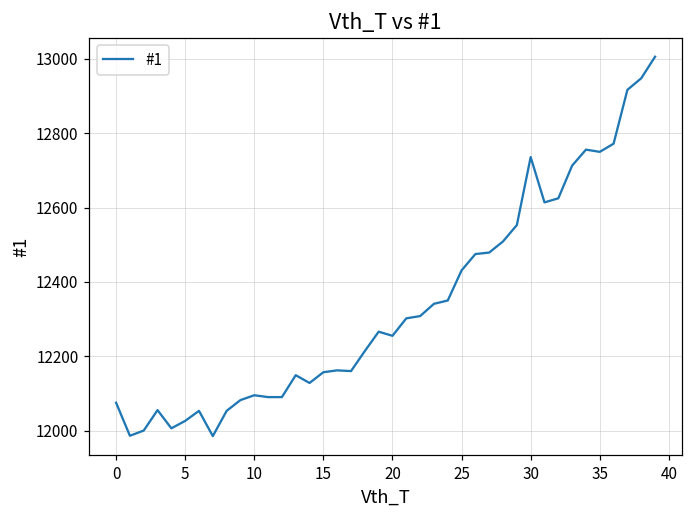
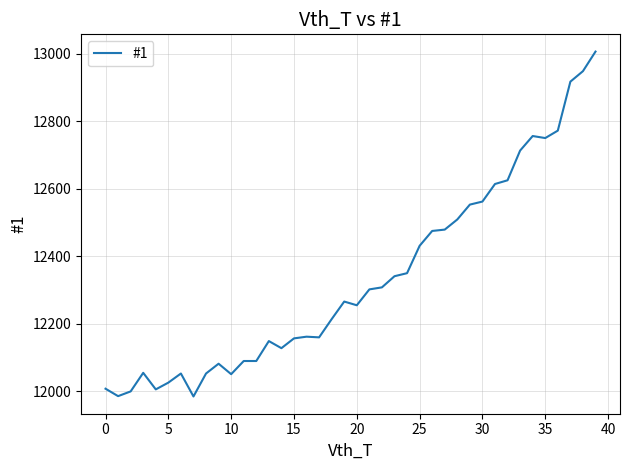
0: 12080 -> 12010
10: 12100 -> 12050
30: 12740 -> 12560
